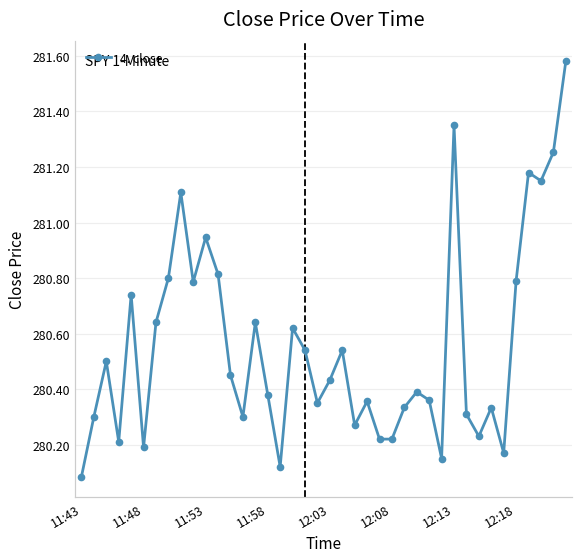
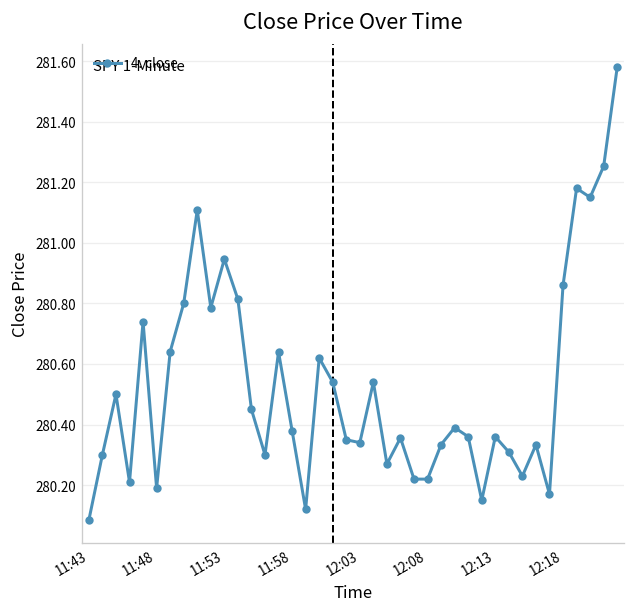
12:03: 280.43 -> 280.34
12:13: 281.35 -> 280.36
12:18: 280.79 -> 280.86
